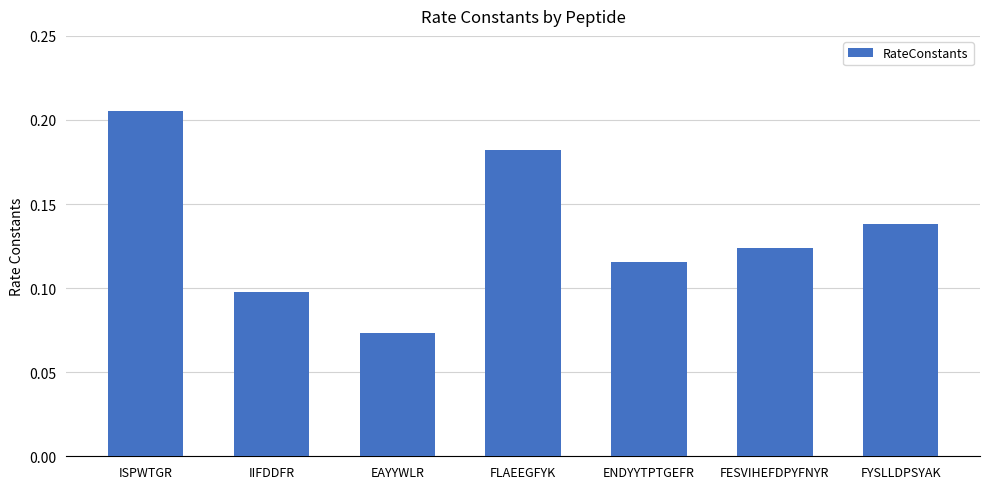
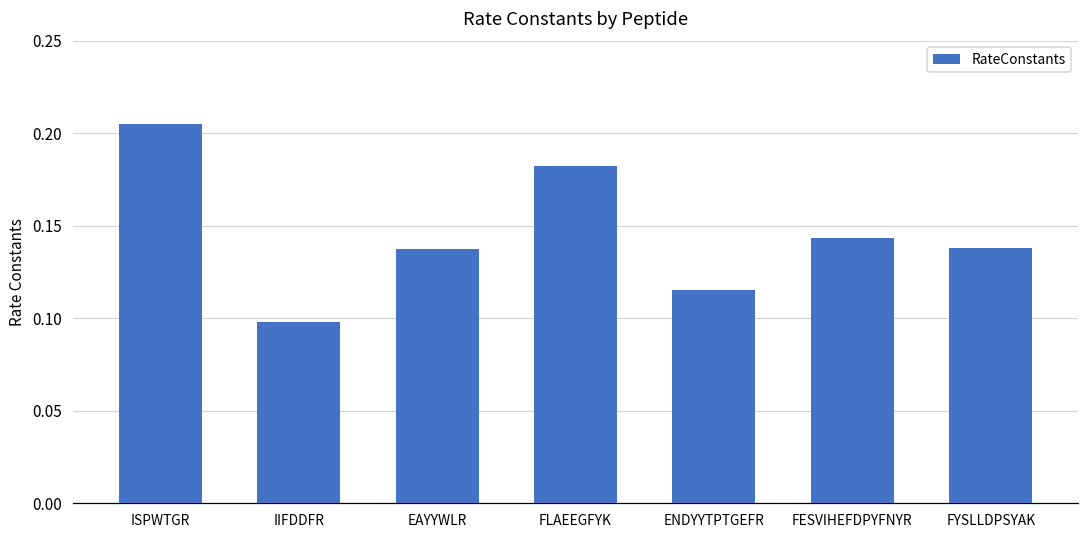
EAYYWLR: 0.074 -> 0.137
FESVIHEFDPYFNYR: 0.124 -> 0.144
